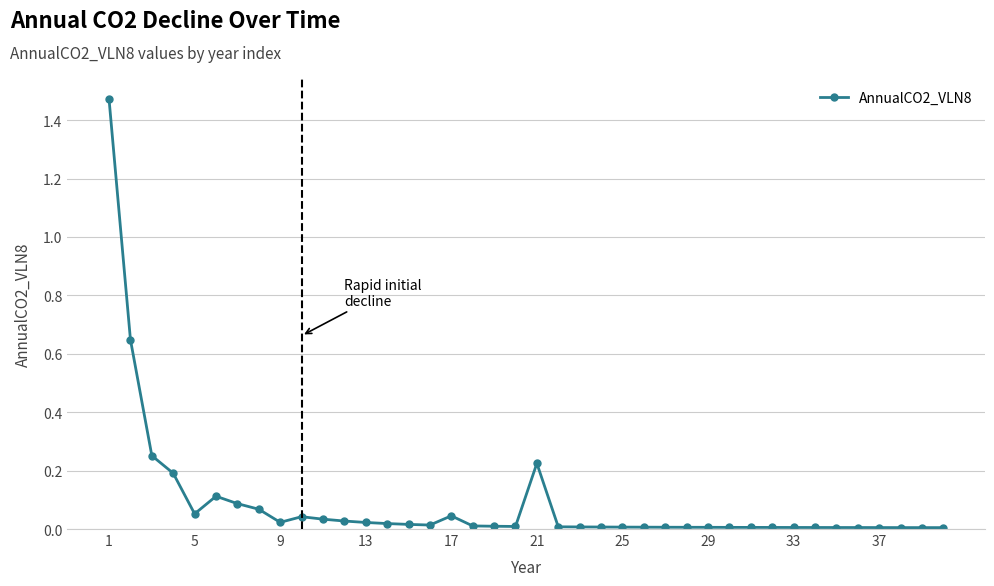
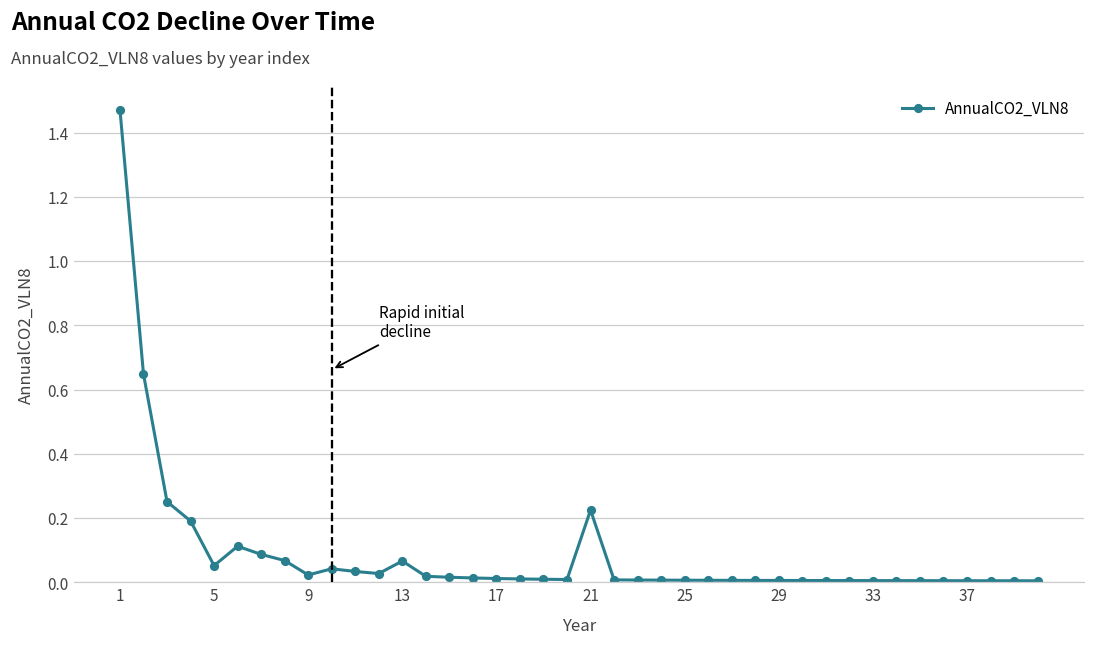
13: 0.02 -> 0.07
17: 0.05 -> 0.01
